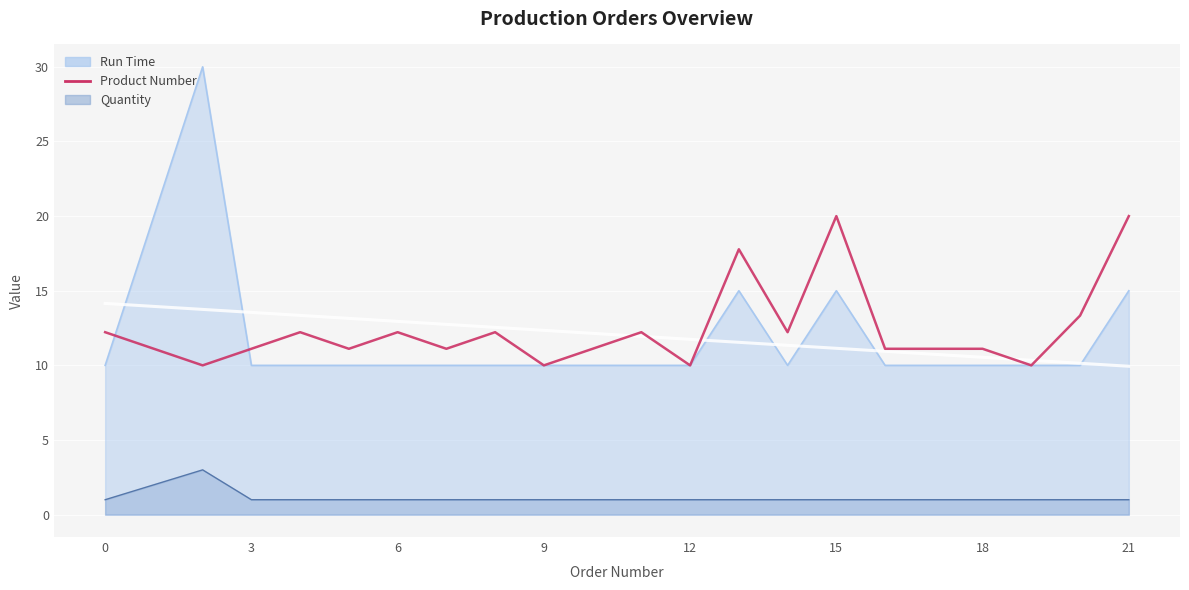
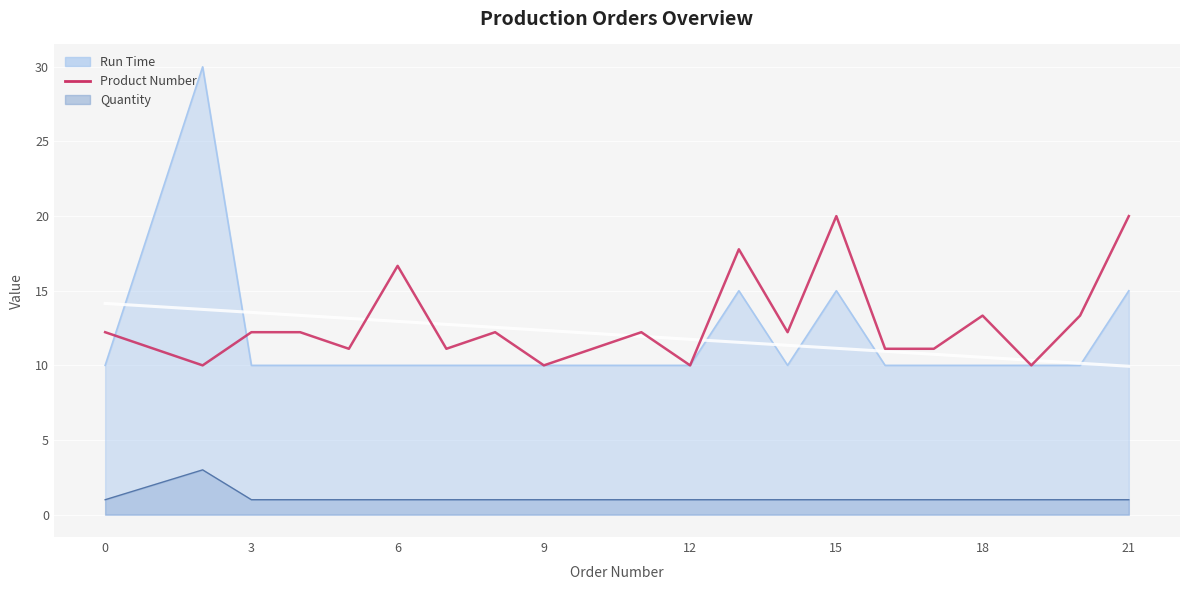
Product Number, 3: 11.1 -> 12.2
Product Number, 6: 12.2 -> 16.7
Product Number, 18: 11.1 -> 13.3
